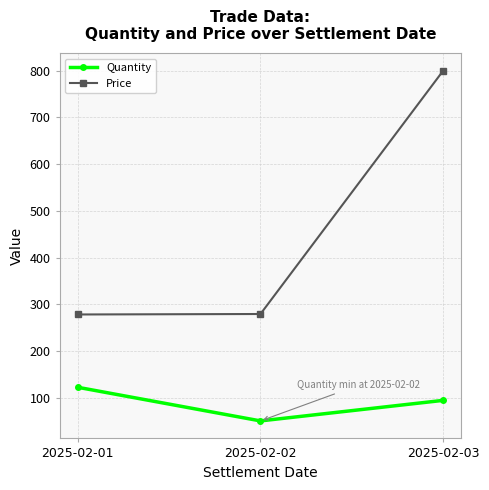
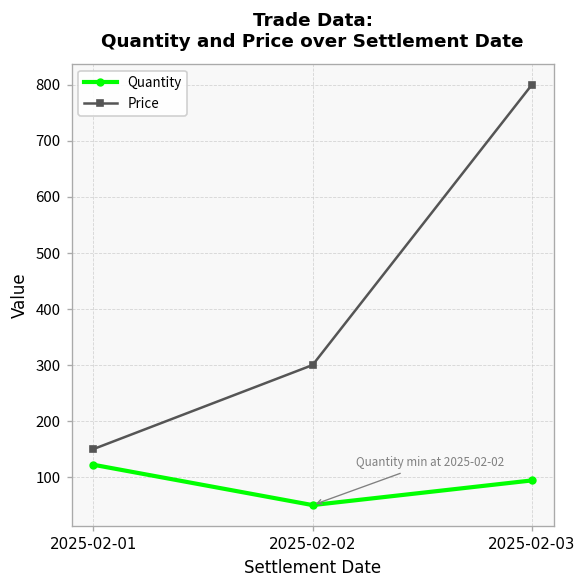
Price, 2025-02-01: 280 -> 150
Price, 2025-02-02: 280 -> 300
